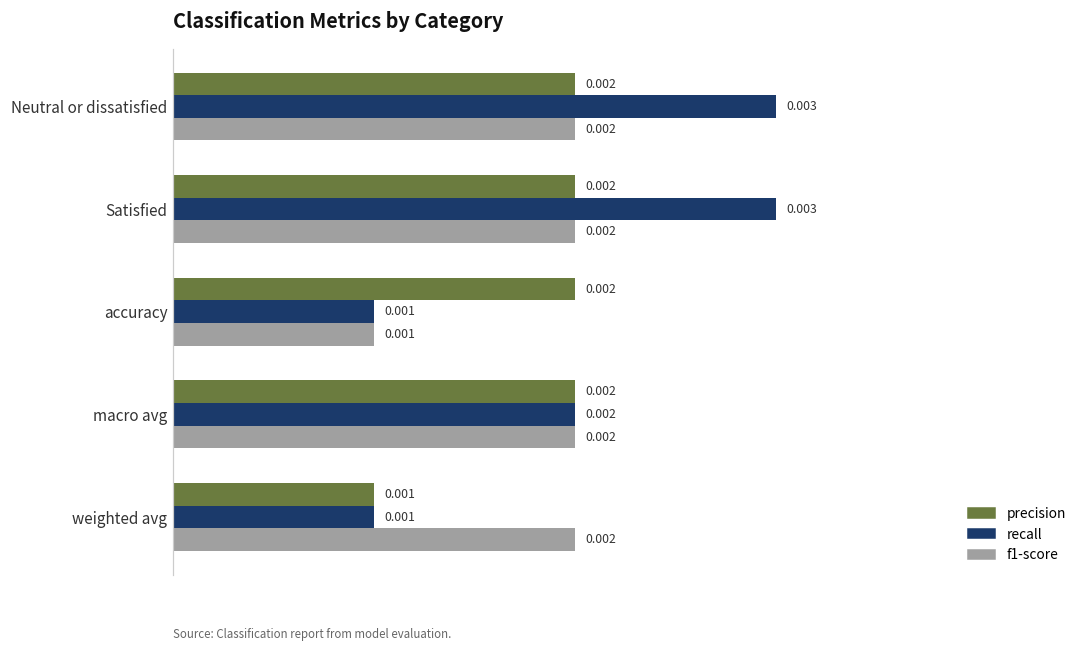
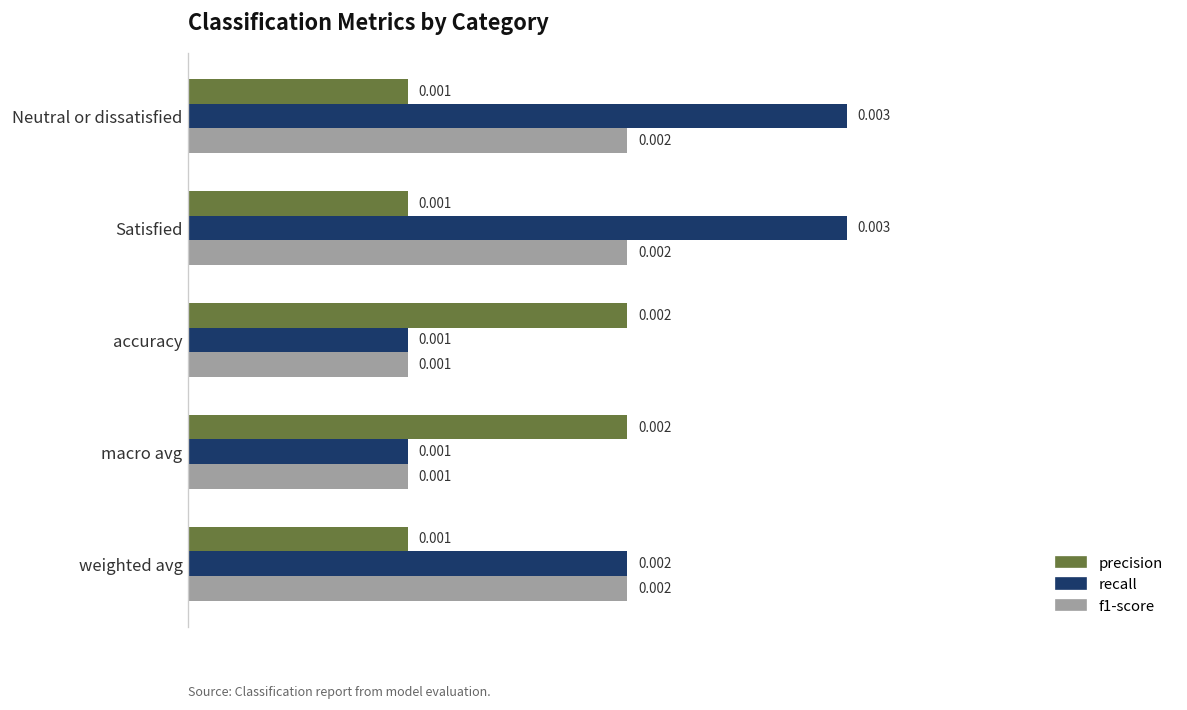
precision, Neutral or dissatisfied: 0.002 -> 0.001
precision, Satisfied: 0.002 -> 0.001
recall, macro avg: 0.002 -> 0.001
f1-score, macro avg: 0.002 -> 0.001
recall, weighted avg: 0.001 -> 0.002
